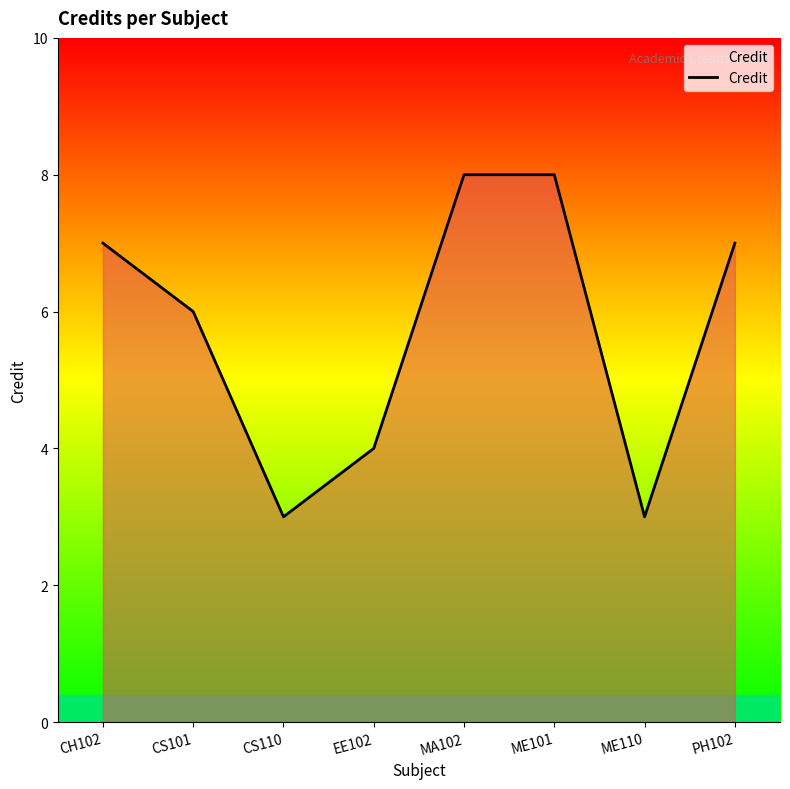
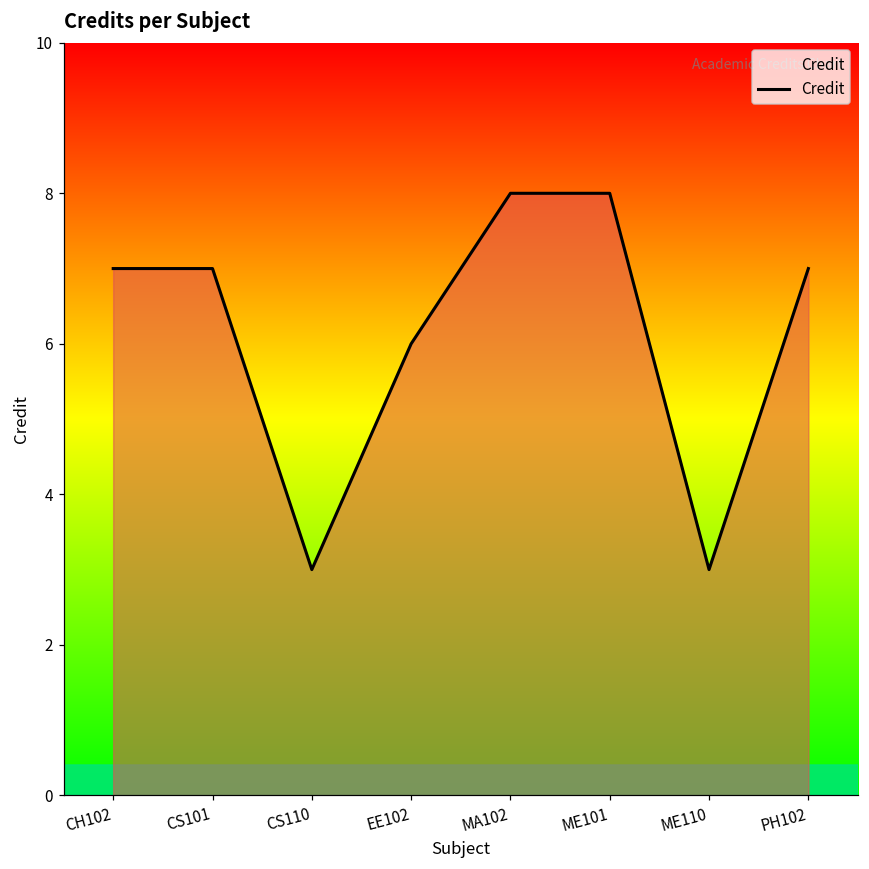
CS101: 6 -> 7
EE102: 4 -> 6
